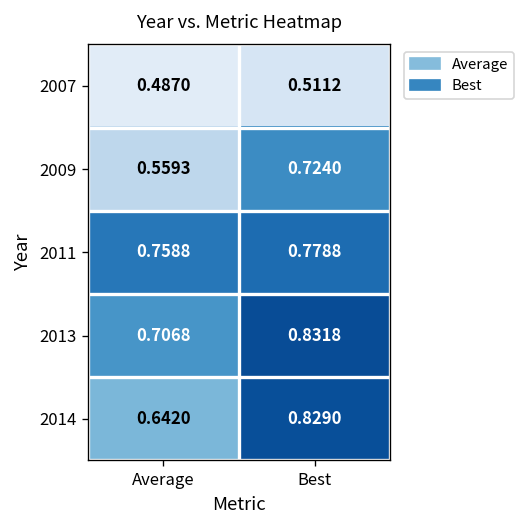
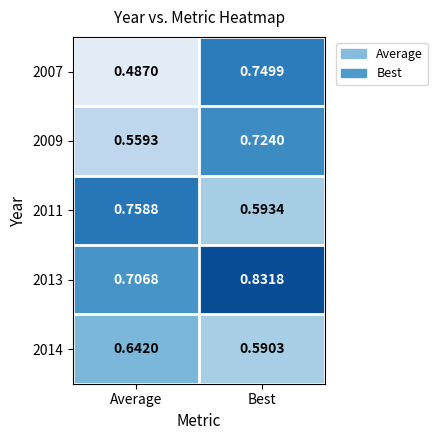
2007, Best: 0.5112 -> 0.7499
2011, Best: 0.7788 -> 0.5934
2014, Best: 0.8290 -> 0.5903
